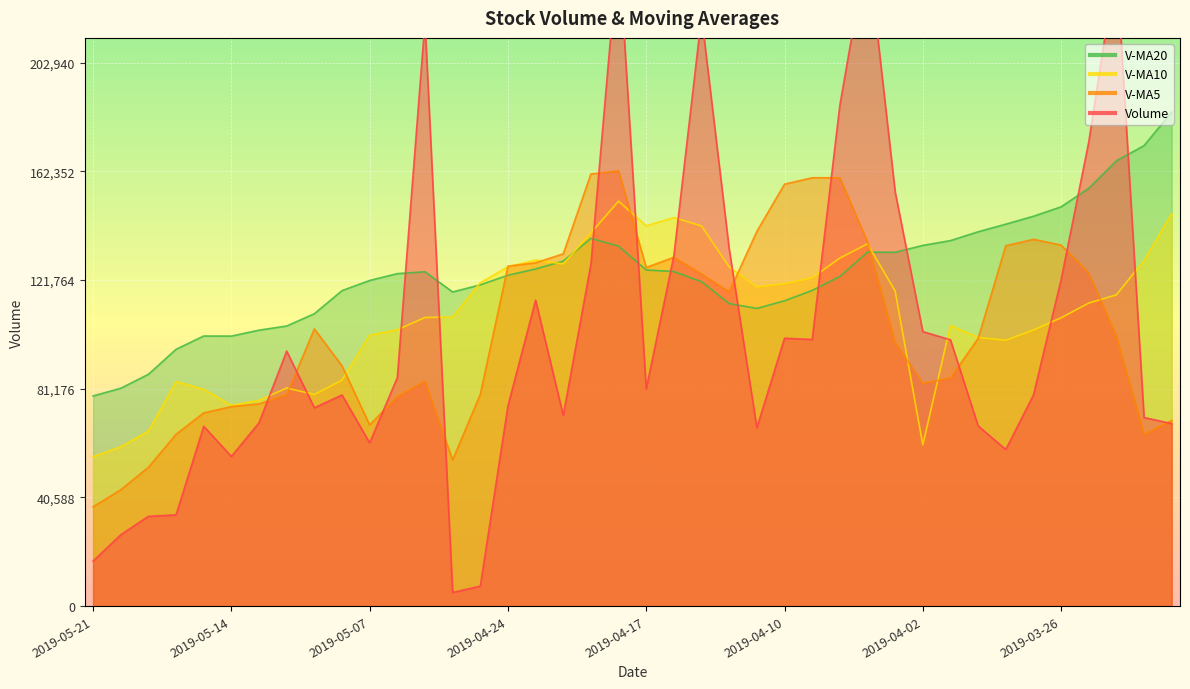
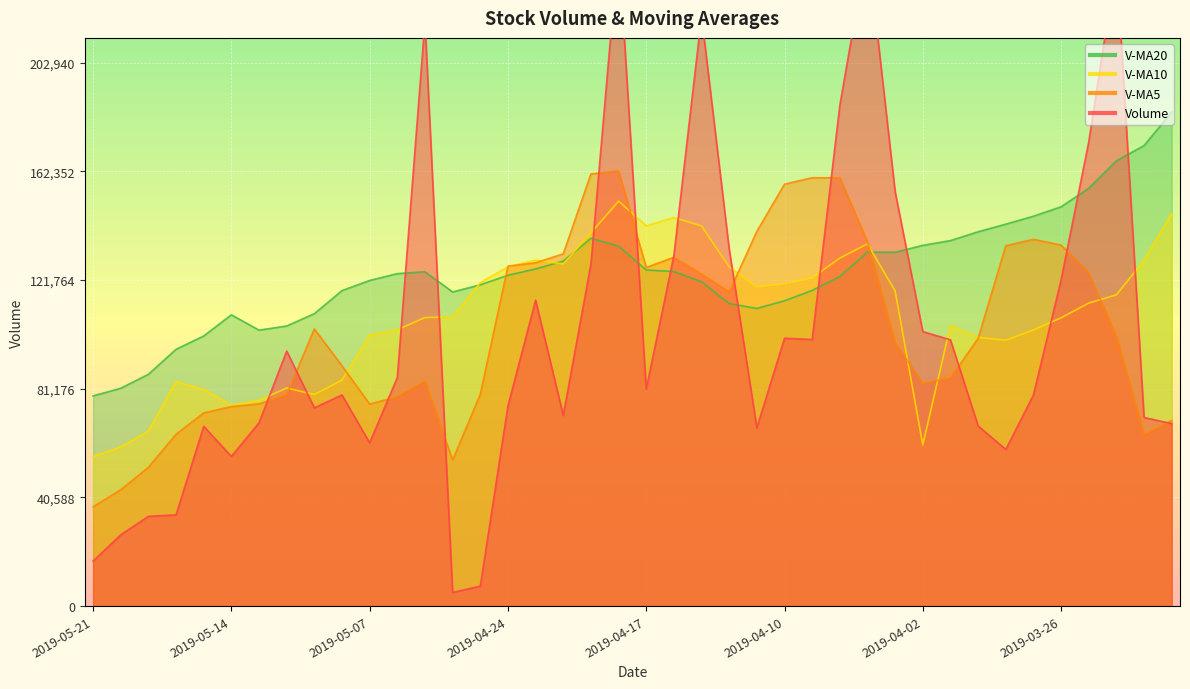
V-MA20, 2019-05-14: 101,000 -> 109,000
V-MA5, 2019-05-07: 68,000 -> 75,000
